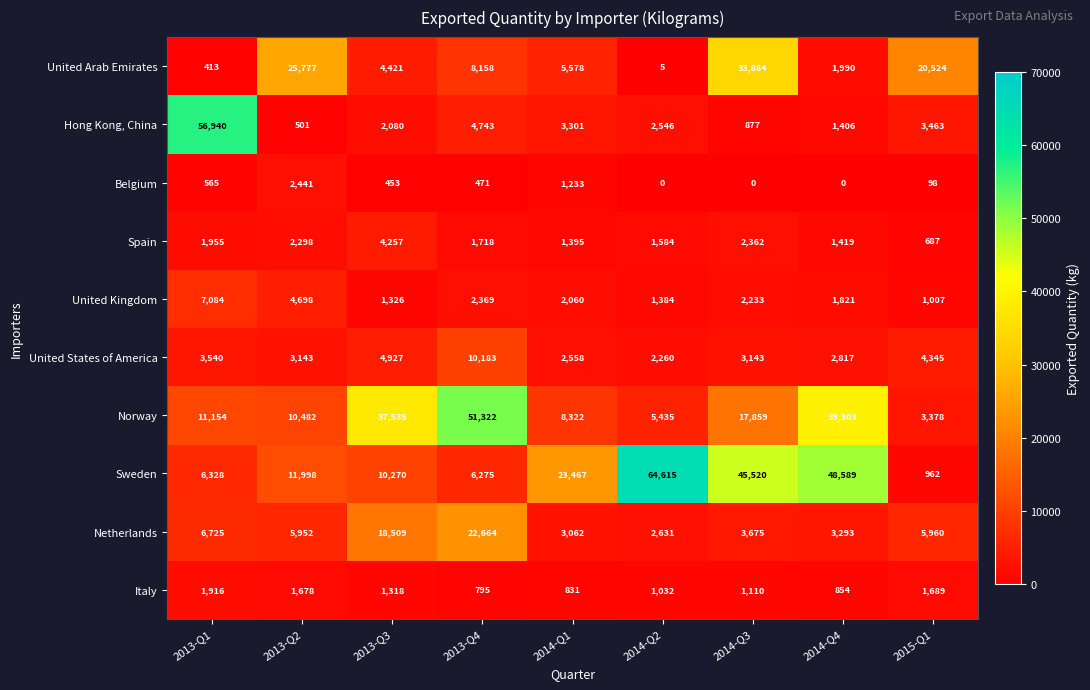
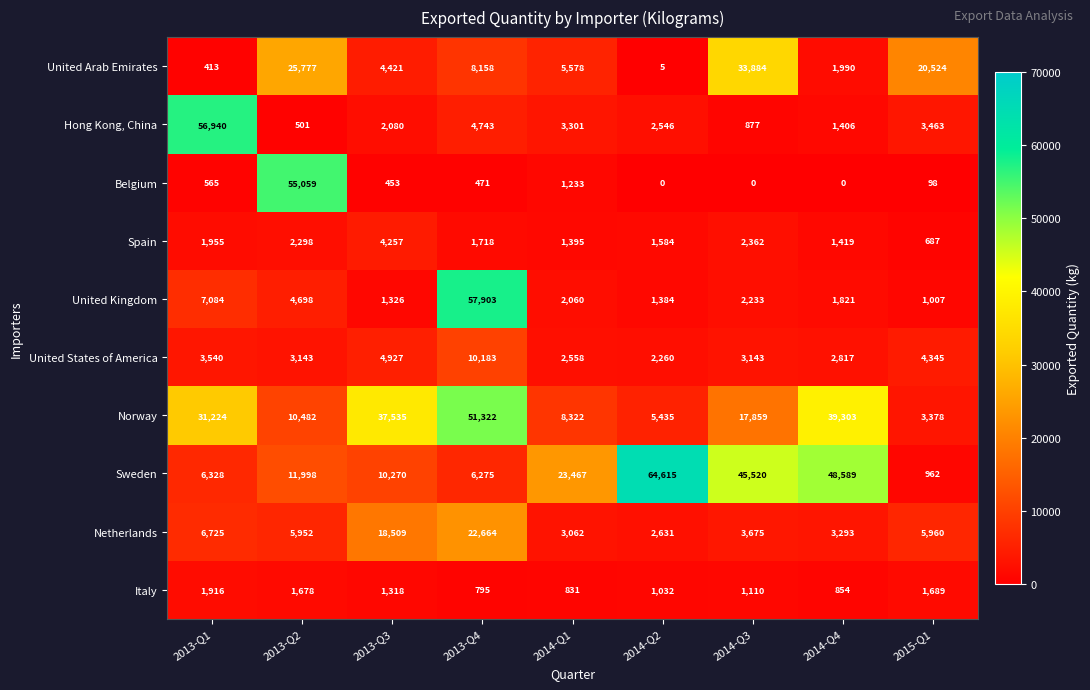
Belgium, 2013-Q2: 2,441 -> 55,059
United Kingdom, 2013-Q4: 2,369 -> 57,903
Norway, 2013-Q1: 11,154 -> 31,224
